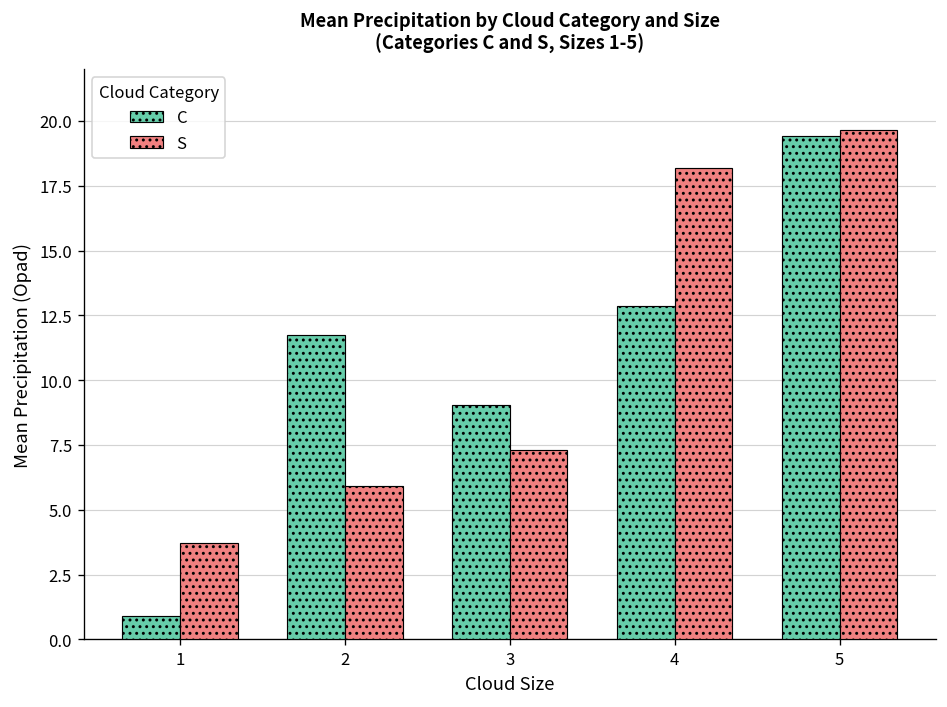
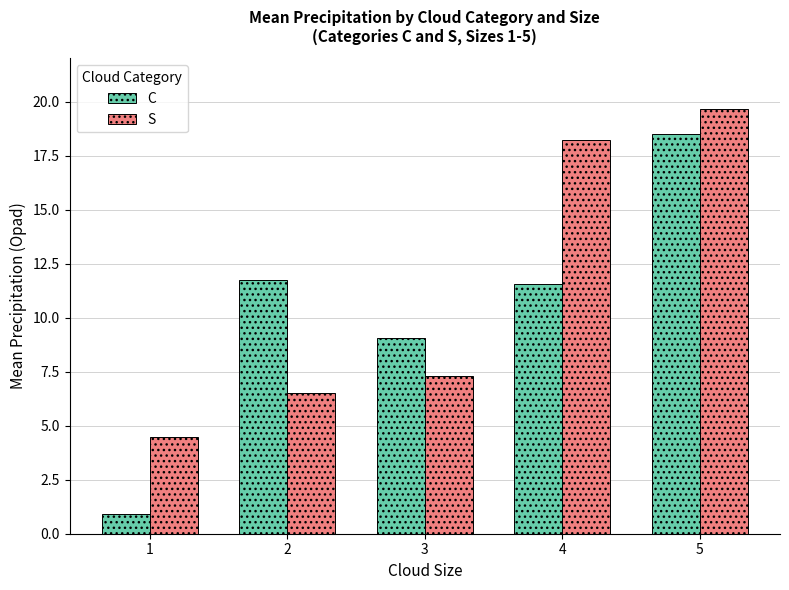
S, 1: 3.7 -> 4.5
S, 2: 5.9 -> 6.5
C, 4: 12.9 -> 11.6
C, 5: 19.4 -> 18.5
